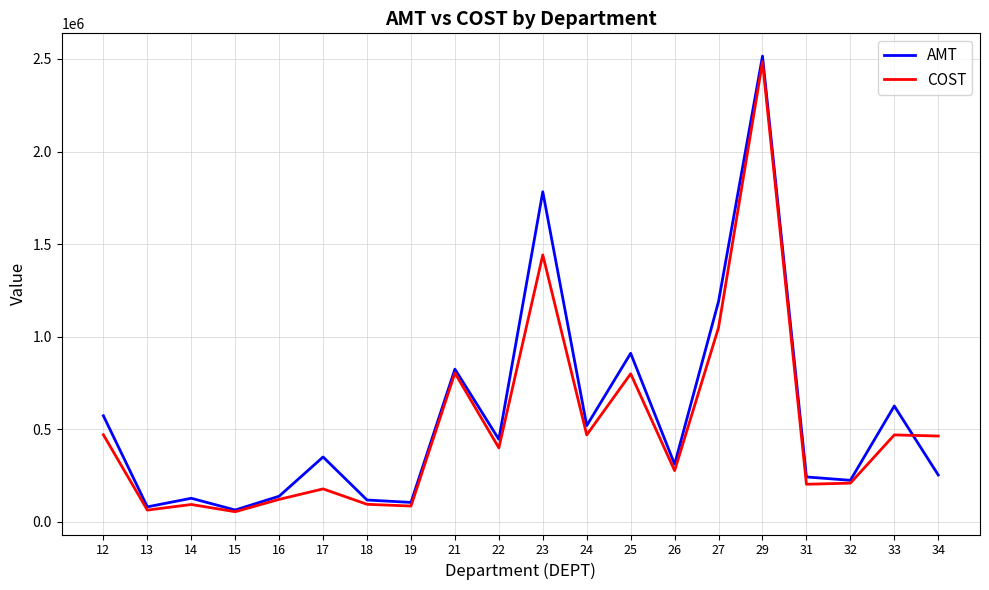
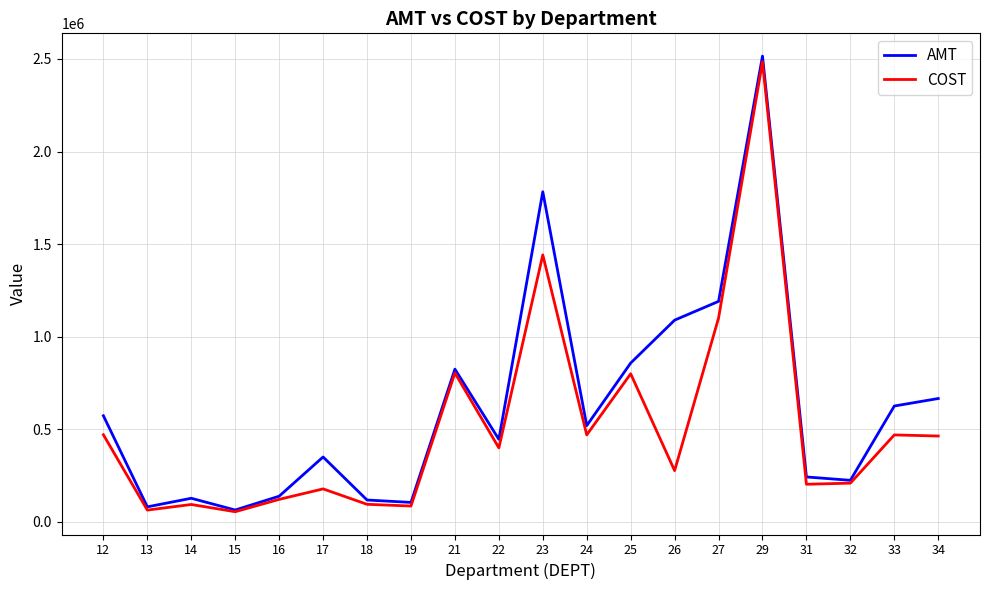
AMT, 25: 910000 -> 860000
AMT, 26: 310000 -> 1090000
COST, 27: 1050000 -> 1100000
AMT, 34: 250000 -> 670000
